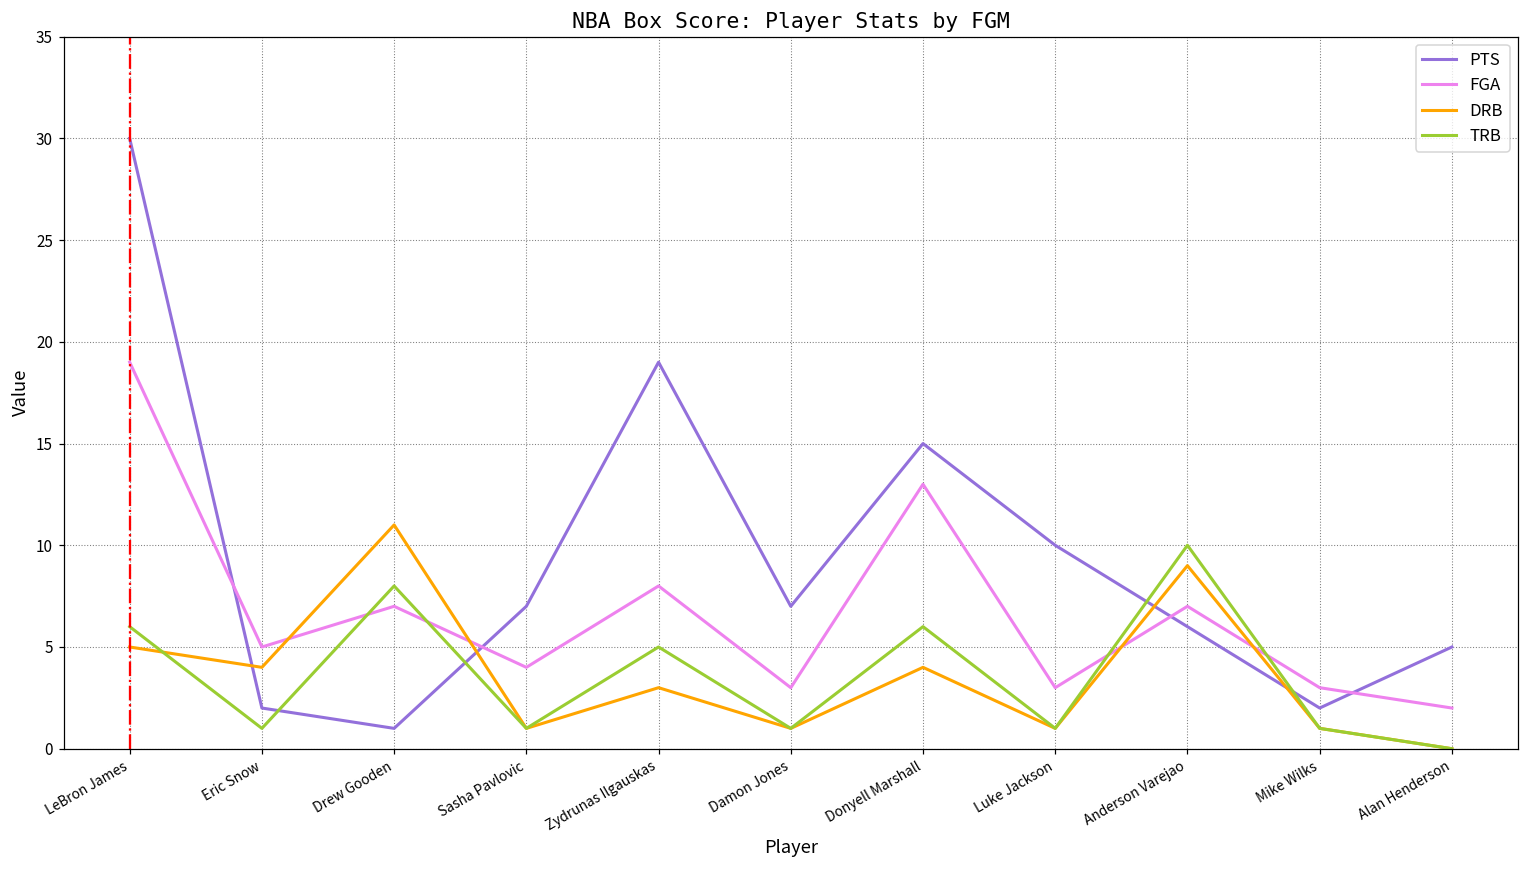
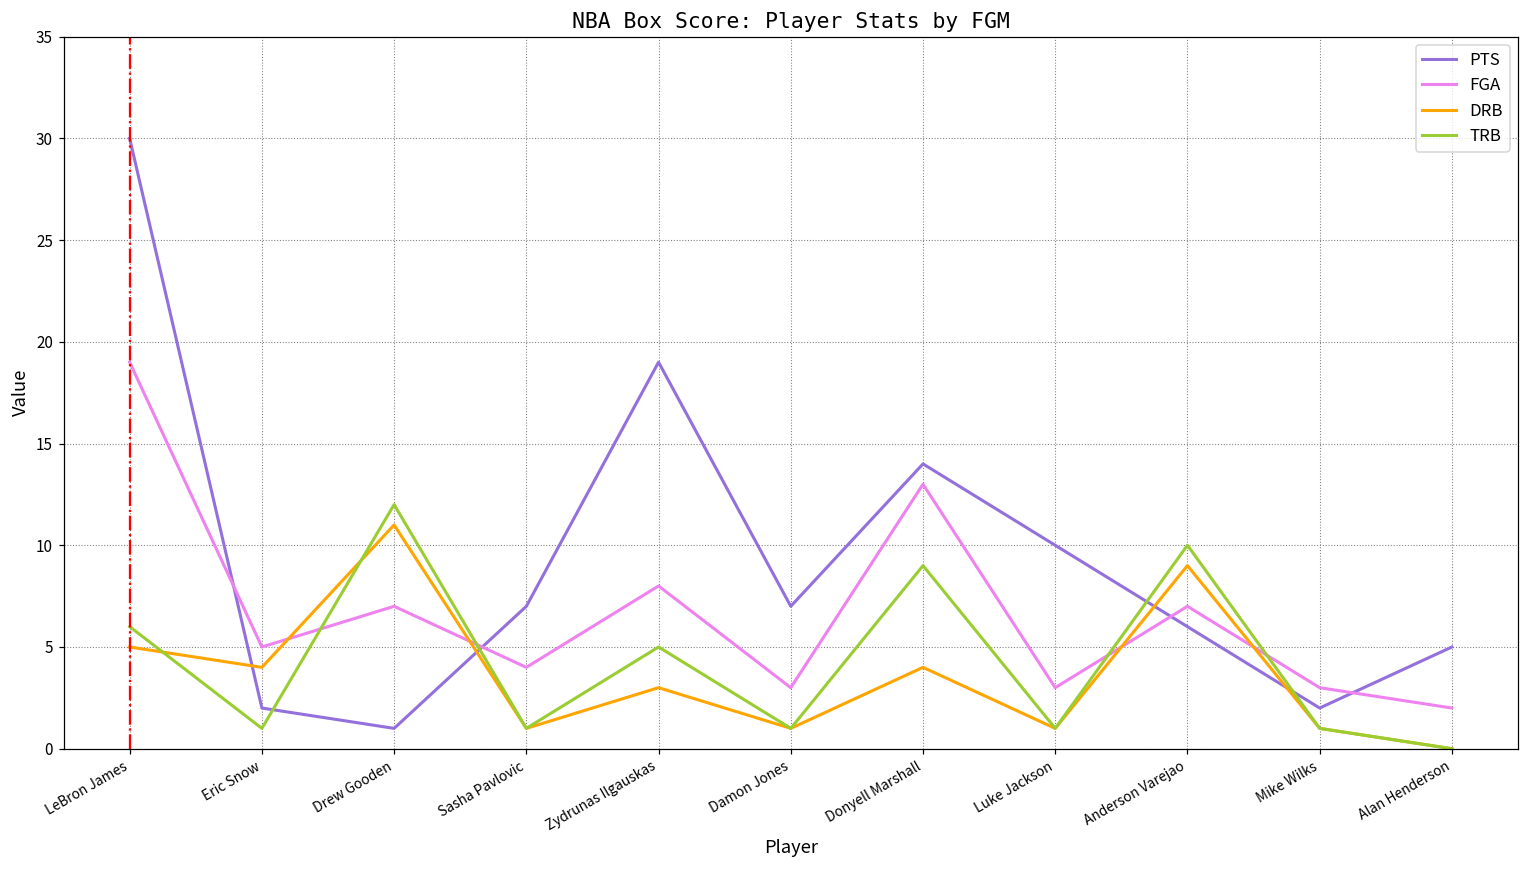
TRB, Drew Gooden: 8 -> 12
PTS, Donyell Marshall: 15 -> 14
TRB, Donyell Marshall: 6 -> 9
